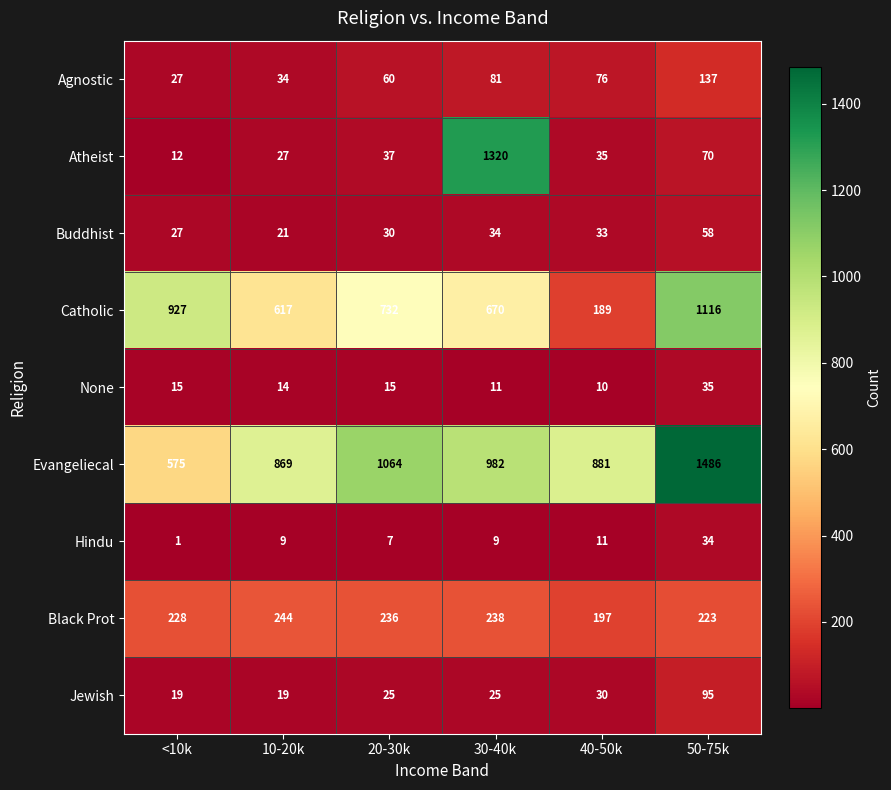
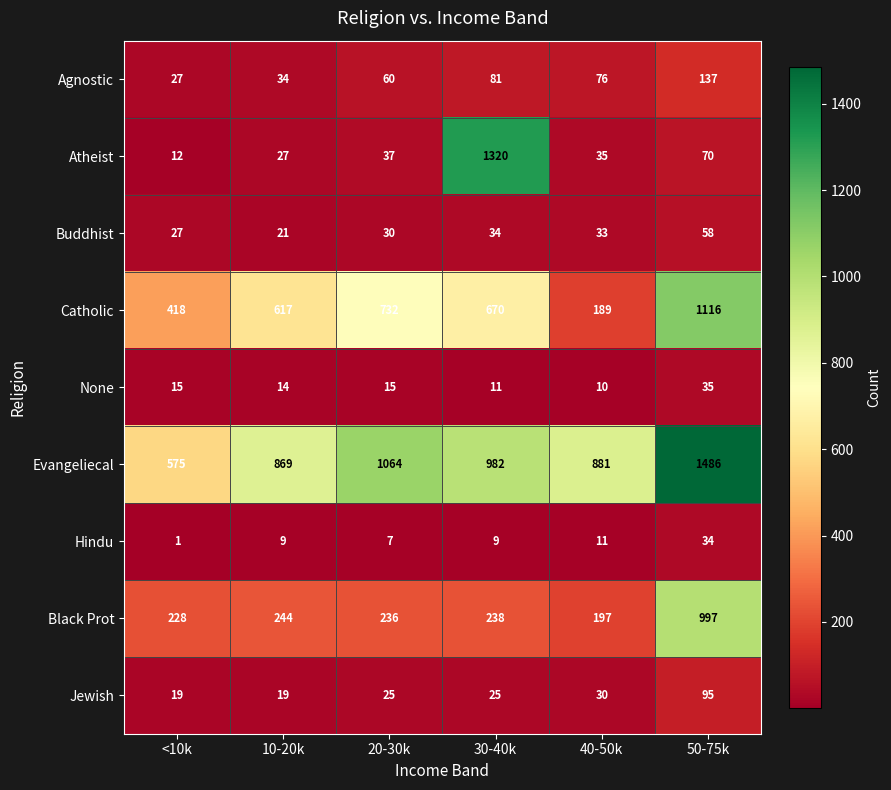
Catholic, <10k: 927 -> 418
Black Prot, 50-75k: 223 -> 997
